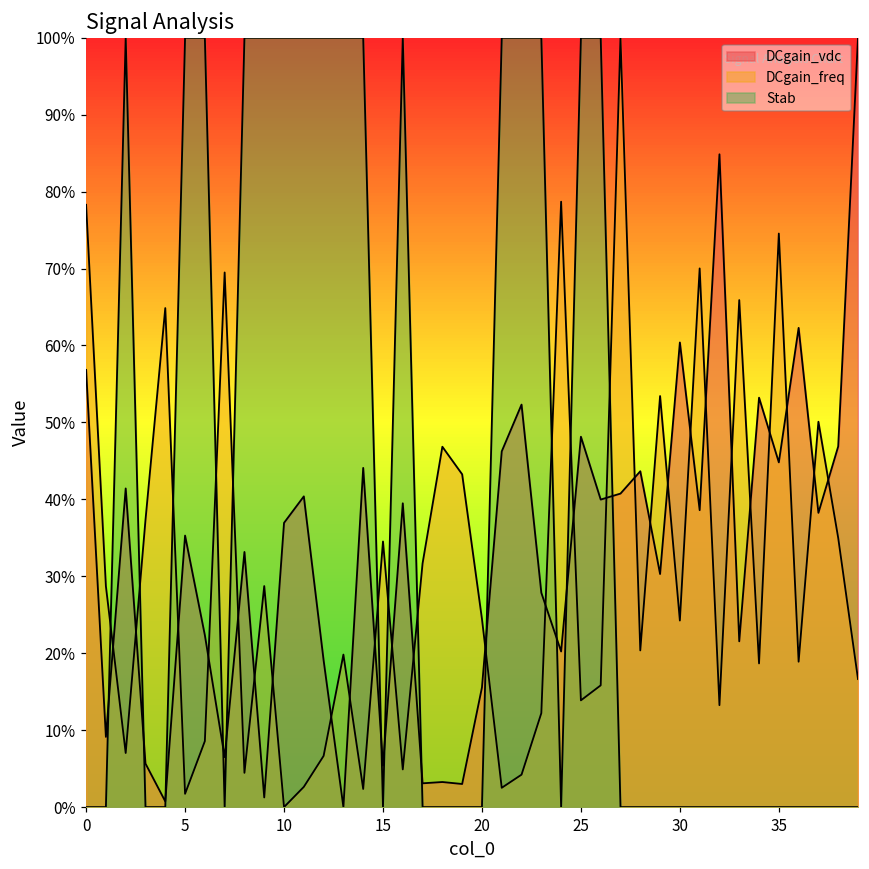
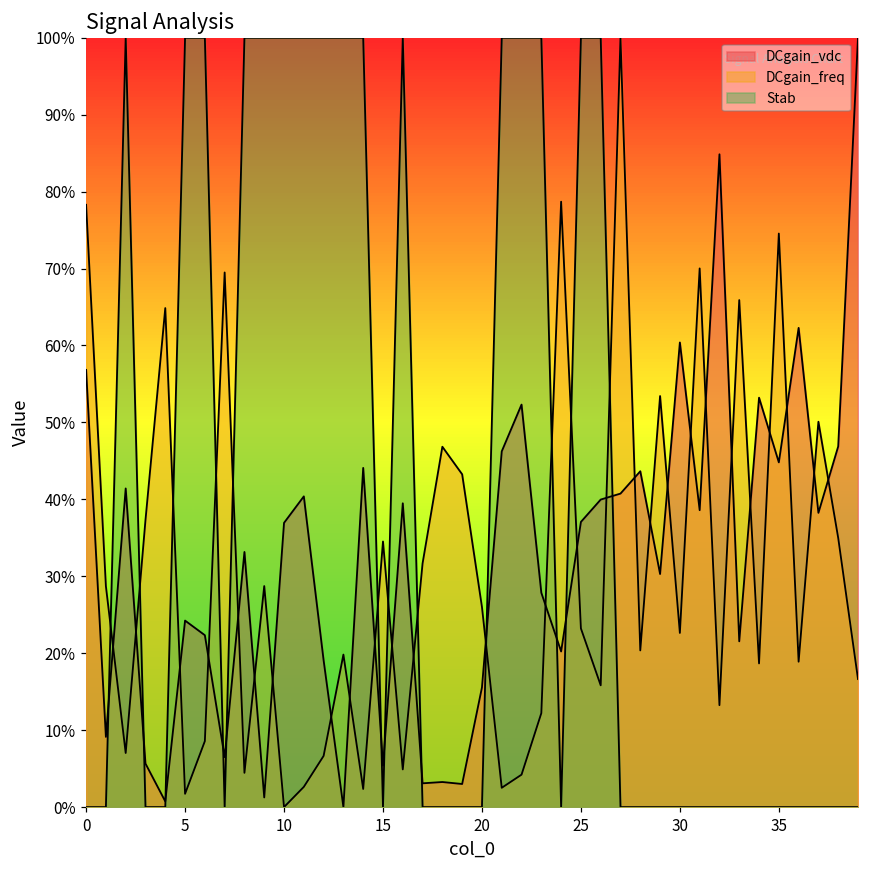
DCgain_vdc, 5: 35% -> 24%
DCgain_freq, 20: 24% -> 26%
DCgain_vdc, 25: 48% -> 37%
DCgain_freq, 25: 14% -> 23%
DCgain_freq, 30: 24% -> 23%
